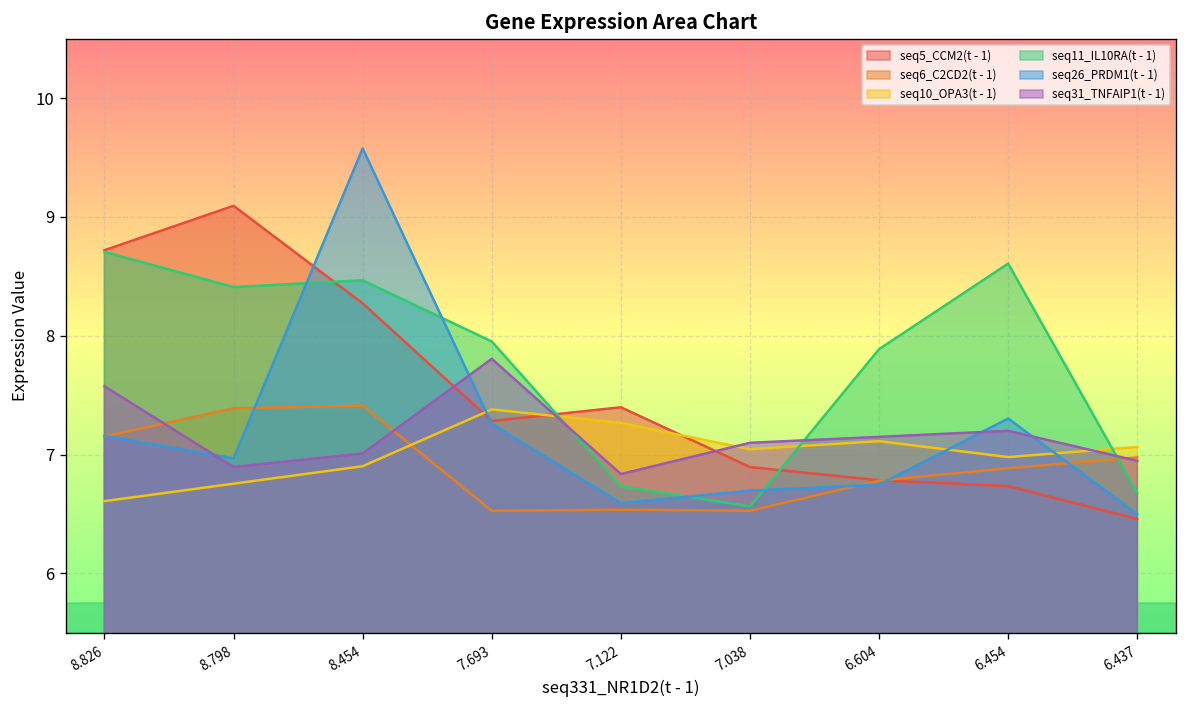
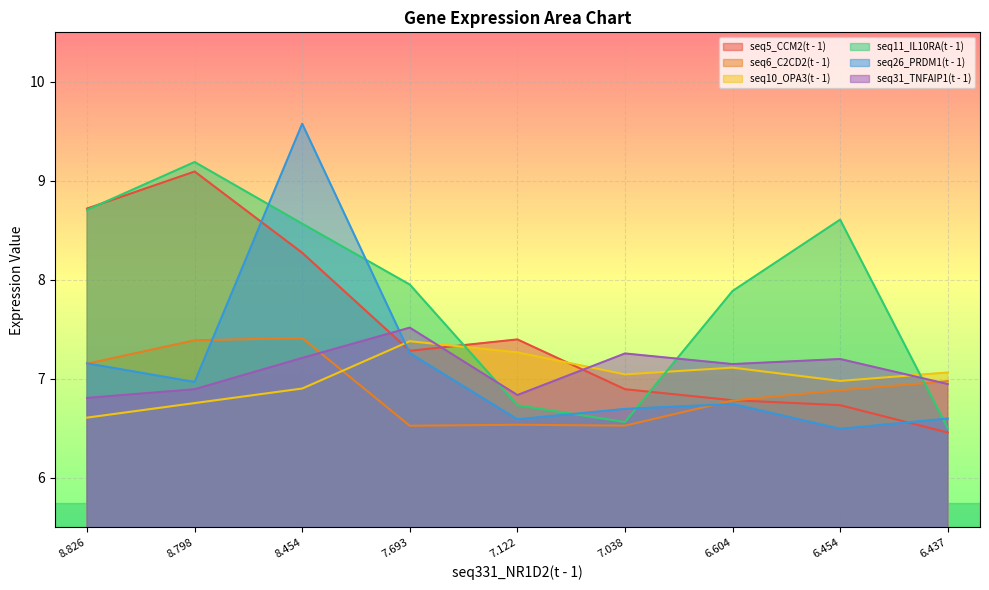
seq31_TNFAIP1(t - 1), 8.826: 7.6 -> 6.8
seq11_IL10RA(t - 1), 8.798: 8.4 -> 9.2
seq11_IL10RA(t - 1), 8.454: 8.5 -> 8.6
seq31_TNFAIP1(t - 1), 8.454: 7.0 -> 7.2
seq31_TNFAIP1(t - 1), 7.693: 7.8 -> 7.5
seq31_TNFAIP1(t - 1), 7.038: 7.1 -> 7.3
seq26_PRDM1(t - 1), 6.454: 7.3 -> 6.5
seq11_IL10RA(t - 1), 6.437: 6.7 -> 6.5
seq26_PRDM1(t - 1), 6.437: 6.5 -> 6.6
